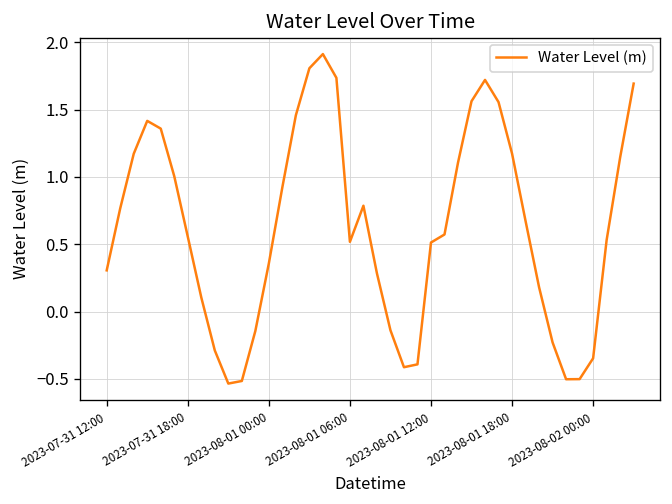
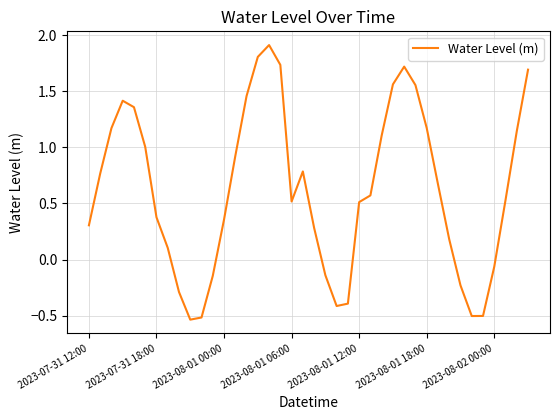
2023-07-31 18:00: 0.56 -> 0.38
2023-08-02 00:00: -0.35 -> -0.06
